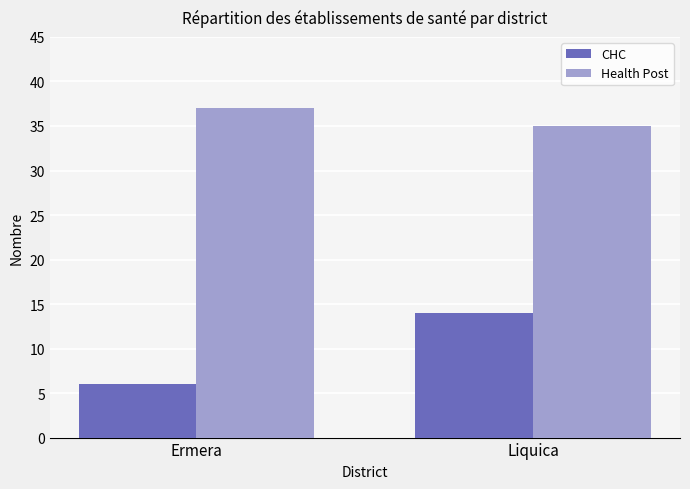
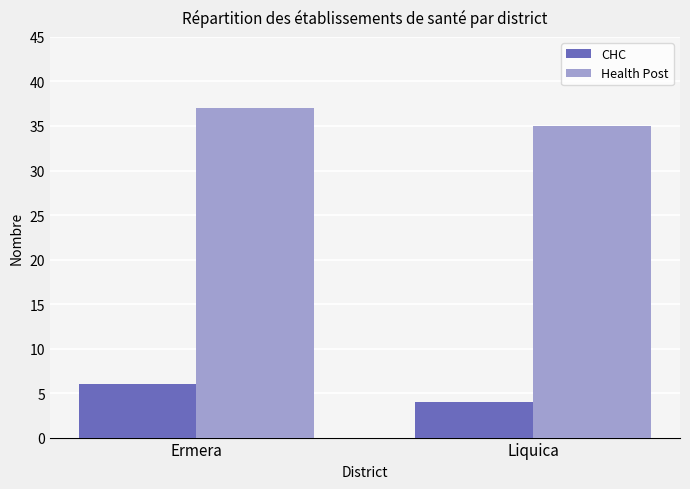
CHC, Liquica: 14 -> 4
